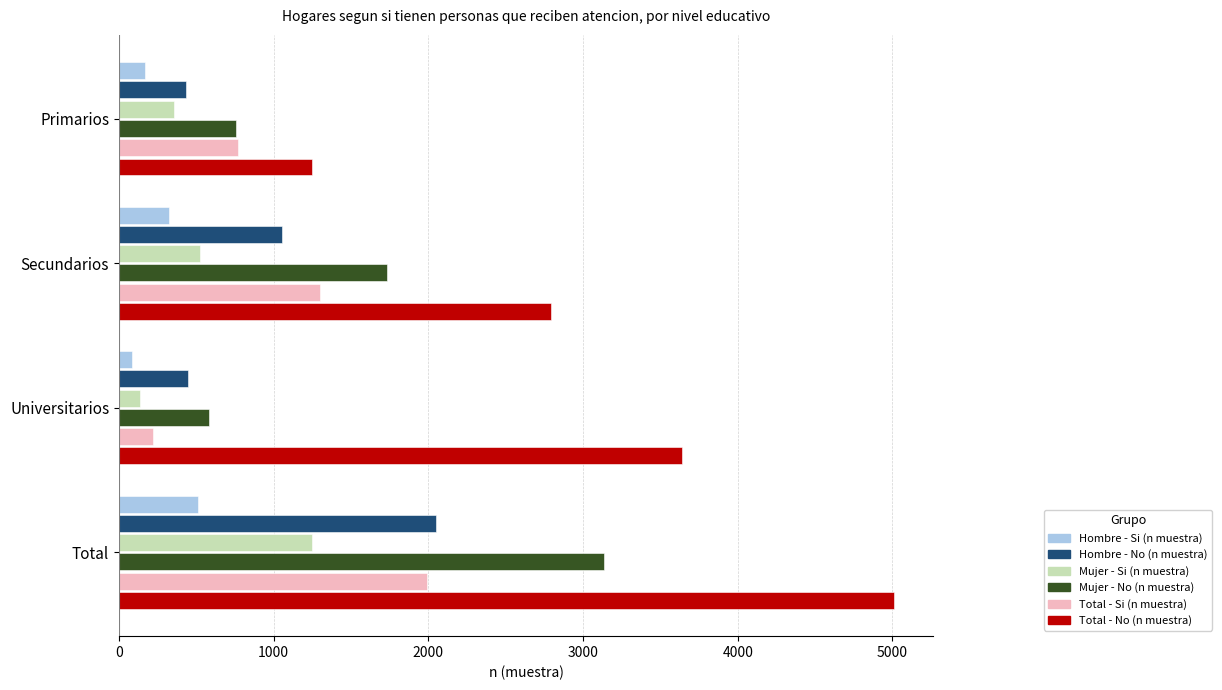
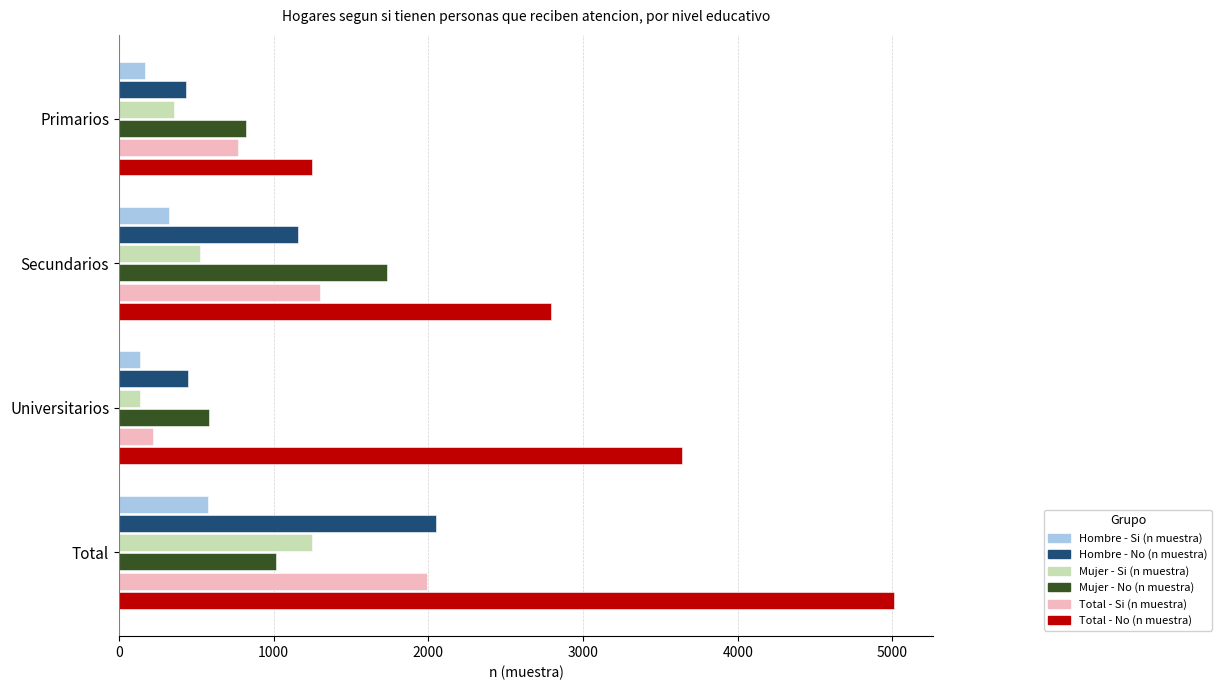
Mujer - No (n muestra), Primarios: 750 -> 820
Hombre - No (n muestra), Secundarios: 1060 -> 1160
Hombre - Si (n muestra), Universitarios: 80 -> 140
Hombre - Si (n muestra), Total: 510 -> 580
Mujer - No (n muestra), Total: 3130 -> 1020
